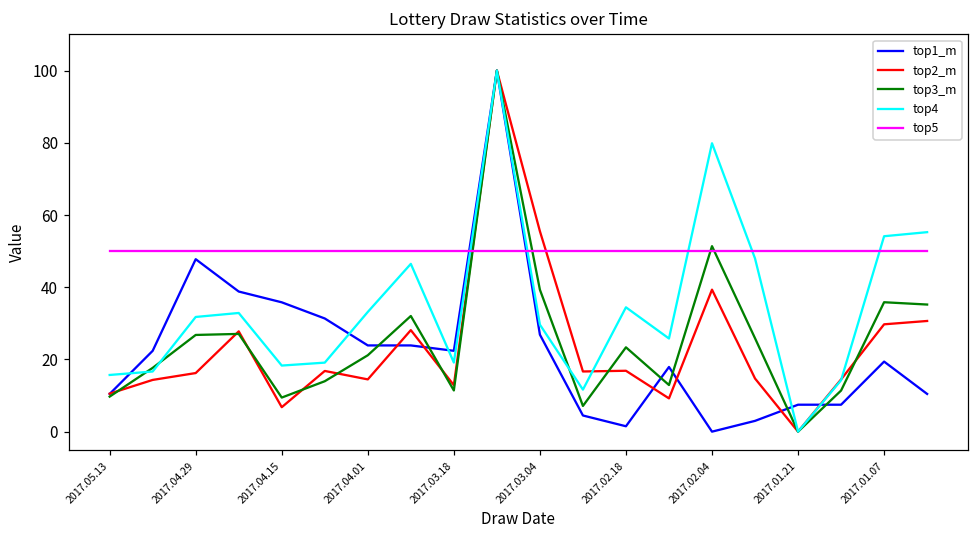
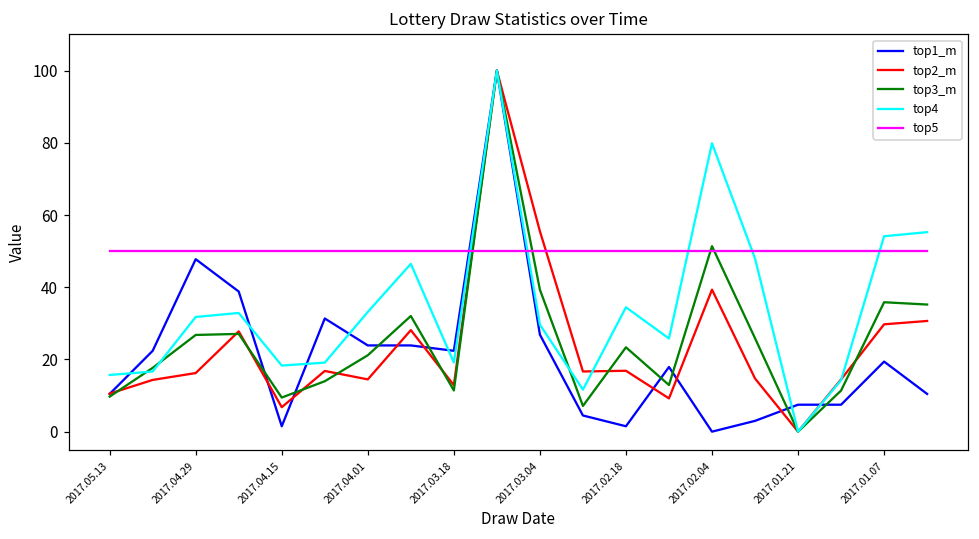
top1_m, 2017.04.15: 36 -> 1
